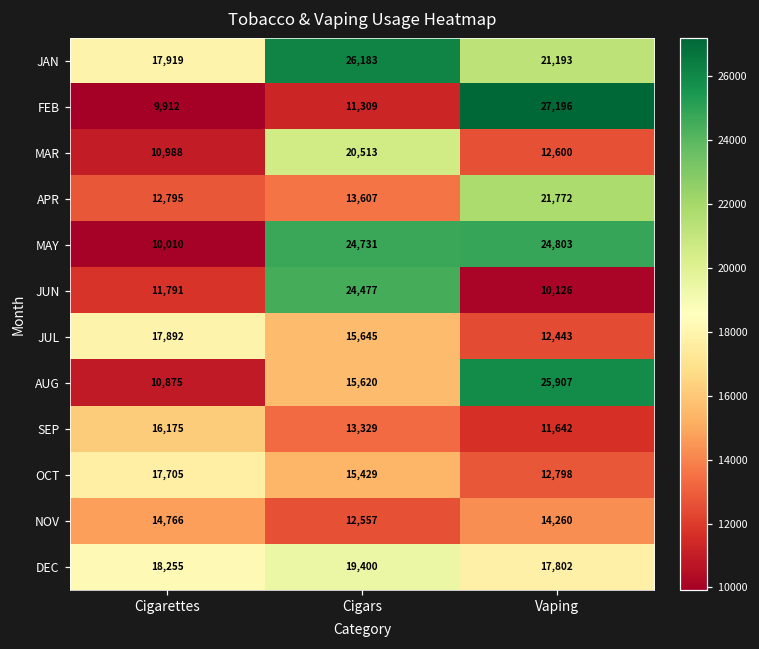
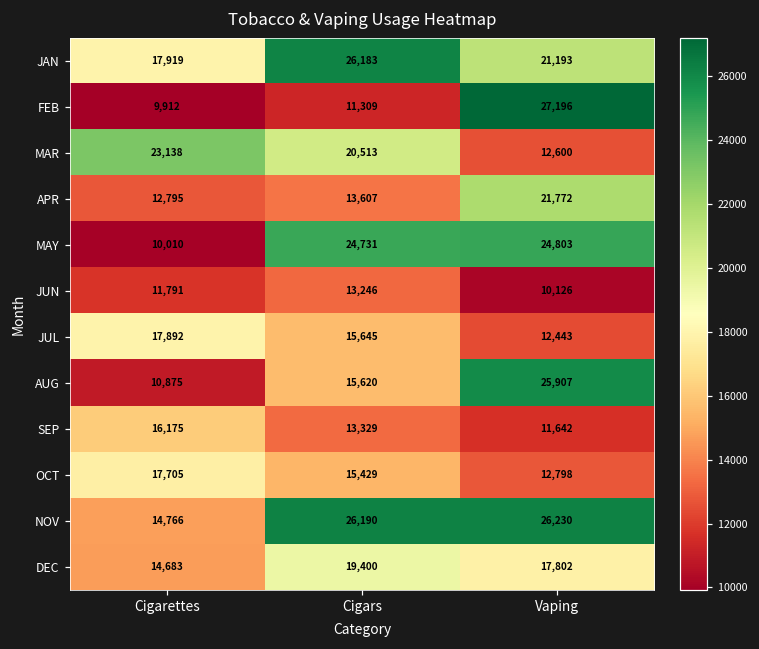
MAR, Cigarettes: 10,988 -> 23,138
JUN, Cigars: 24,477 -> 13,246
NOV, Cigars: 12,557 -> 26,190
NOV, Vaping: 14,260 -> 26,230
DEC, Cigarettes: 18,255 -> 14,683
